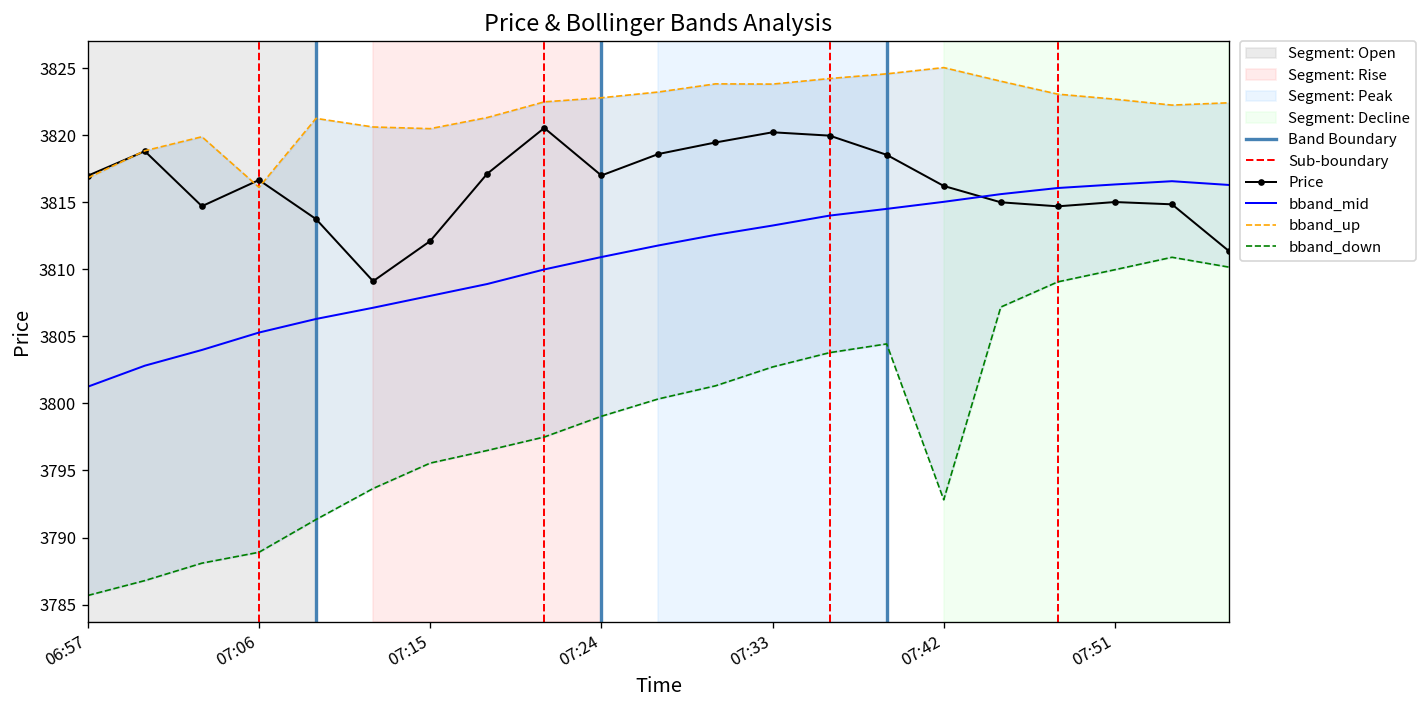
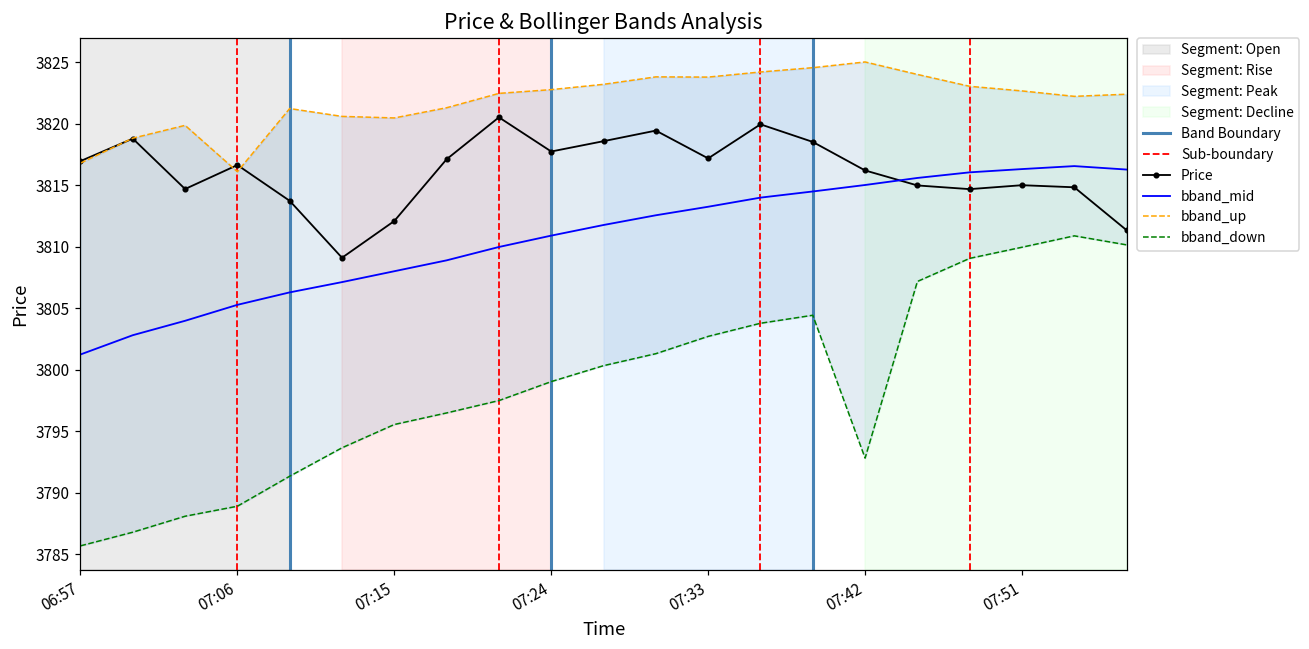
Price, 07:24: 3817.0 -> 3817.8
Price, 07:33: 3820.2 -> 3817.2
